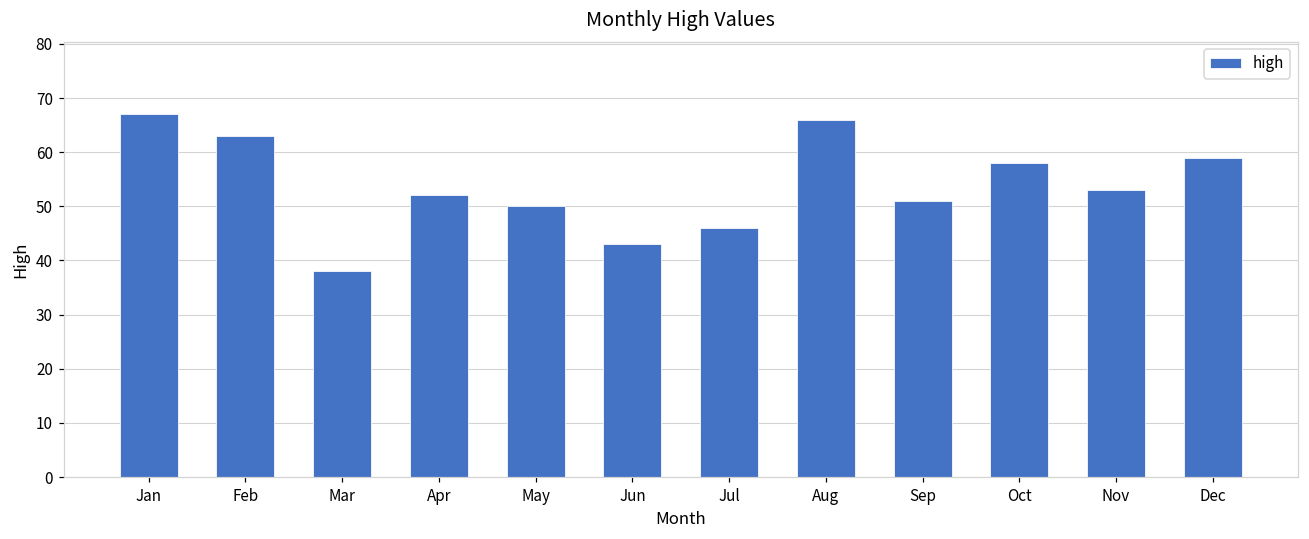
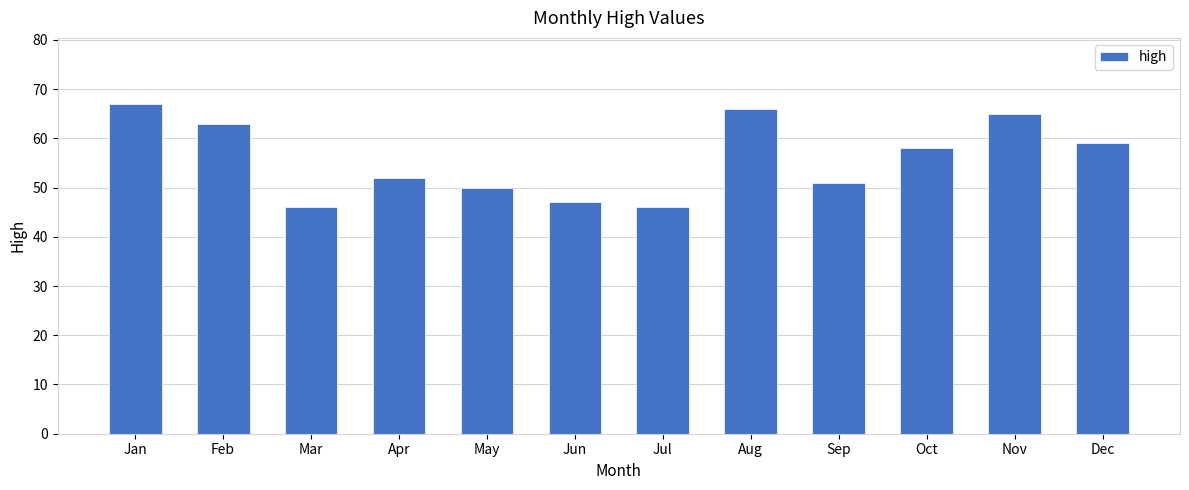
Mar: 38 -> 46
Jun: 43 -> 47
Nov: 53 -> 65
